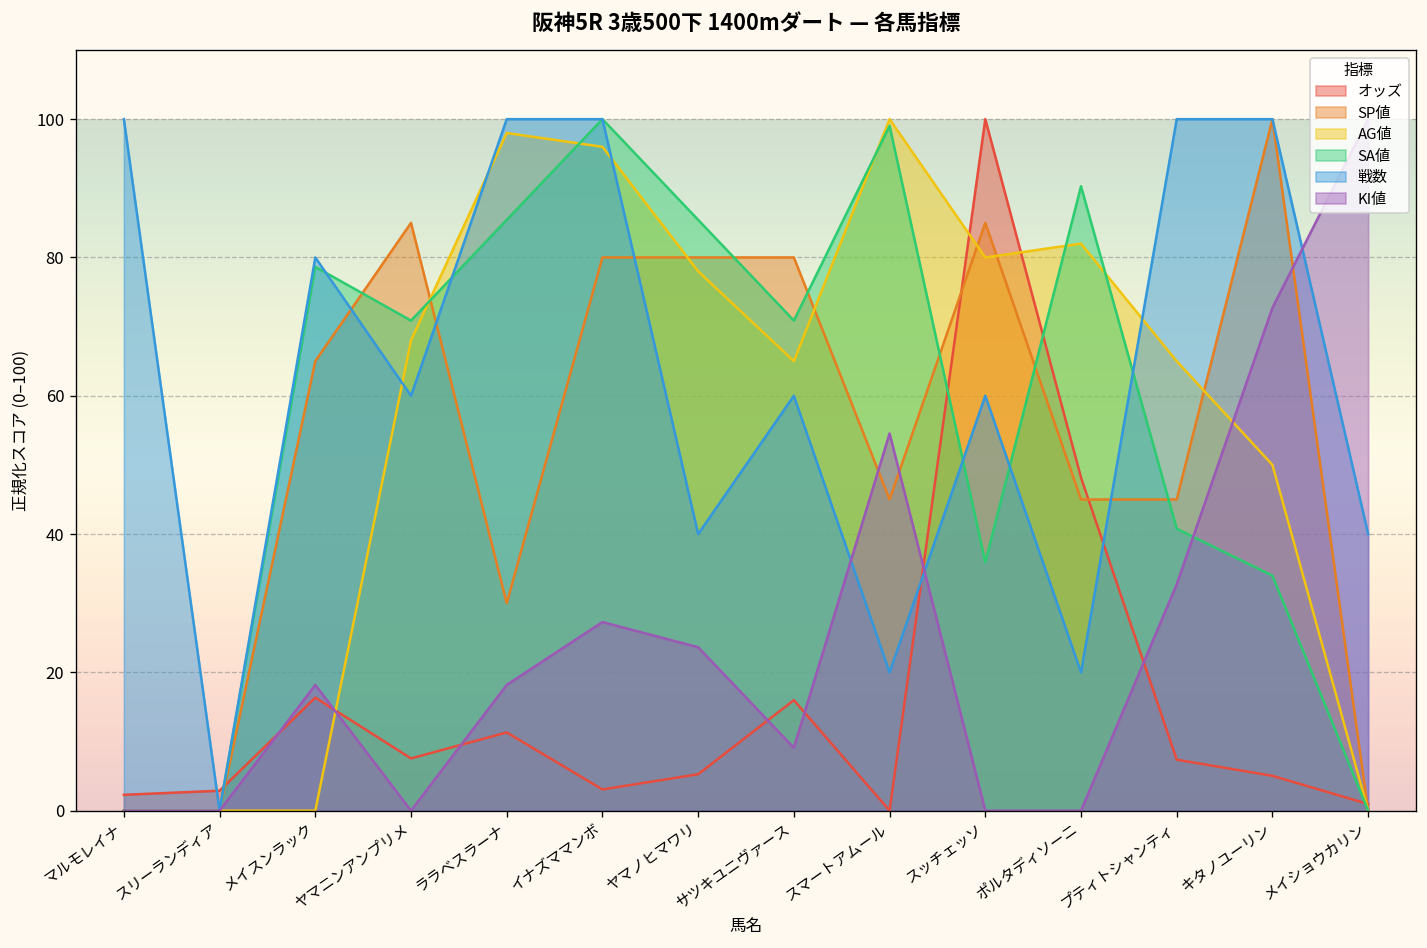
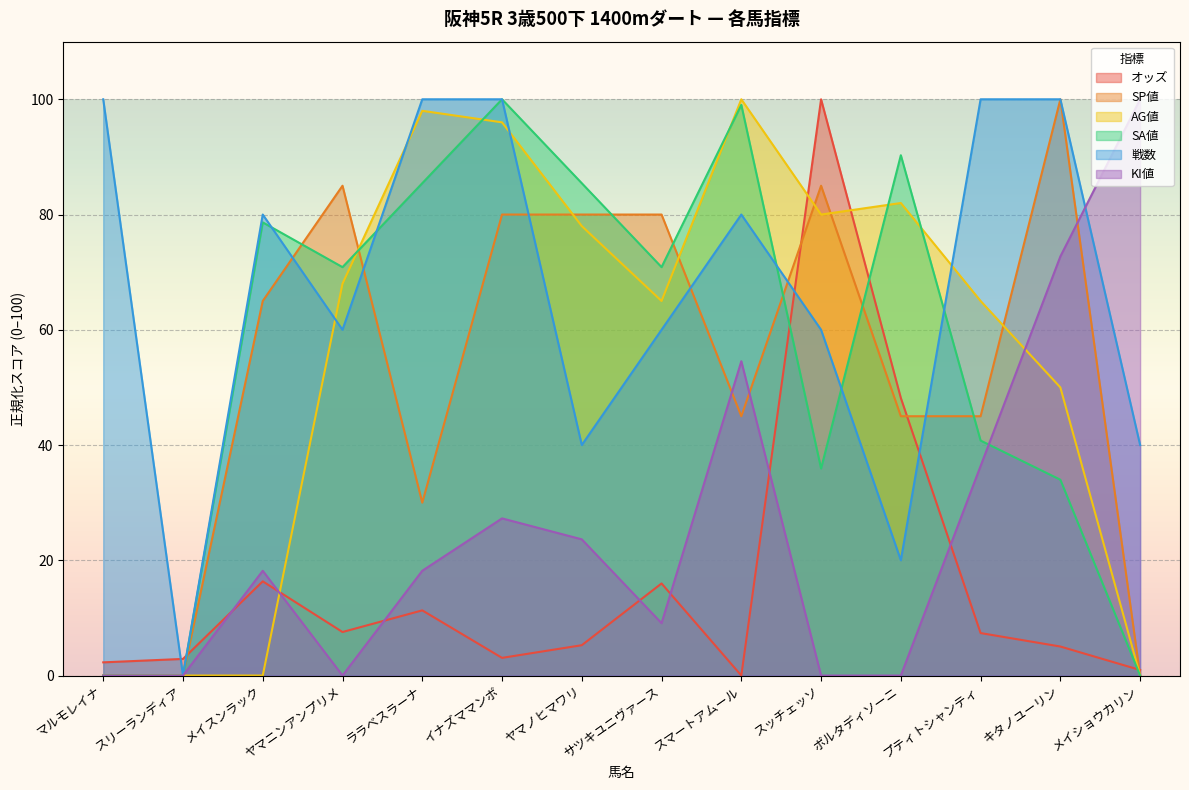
戦数, スマートアムール: 20 -> 80
KI値, プティトシャンティ: 33 -> 36
